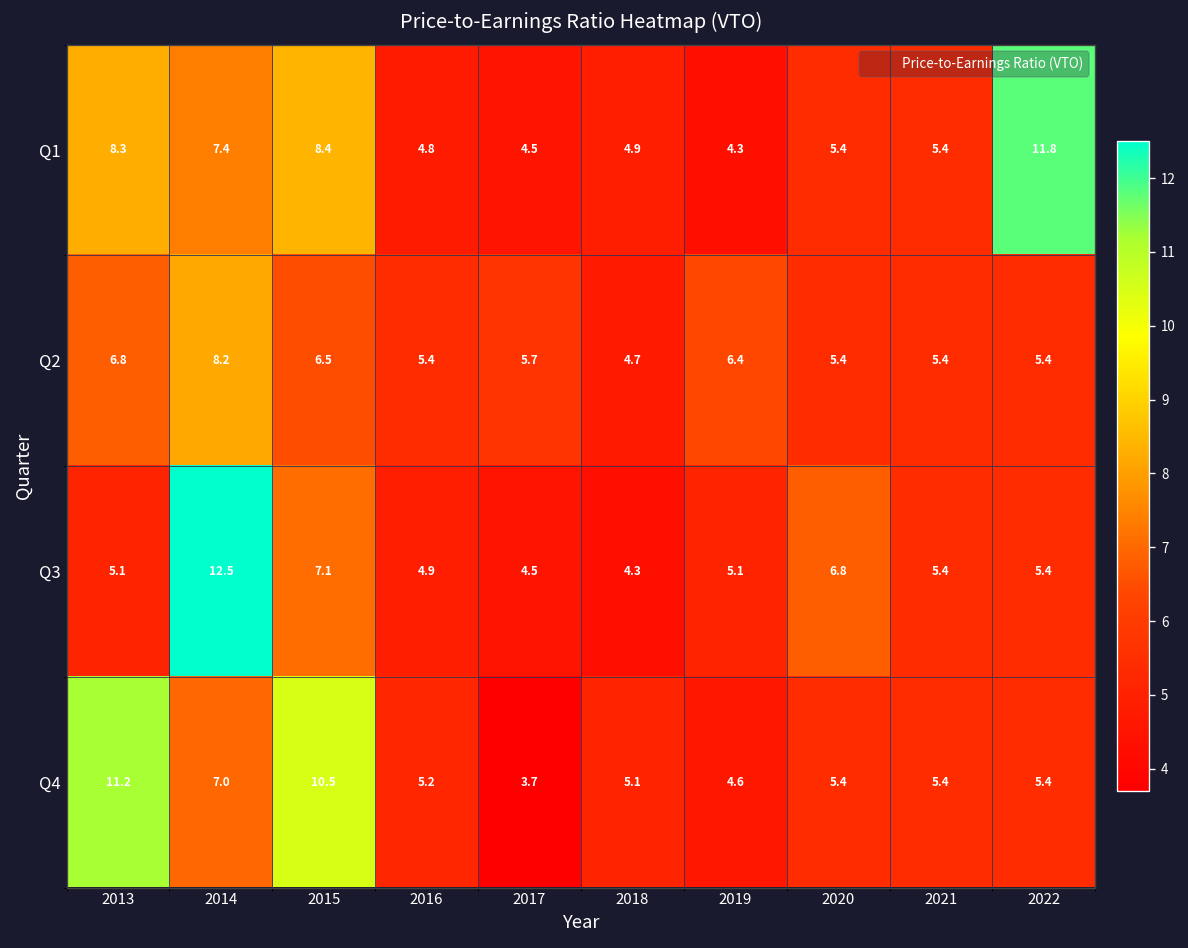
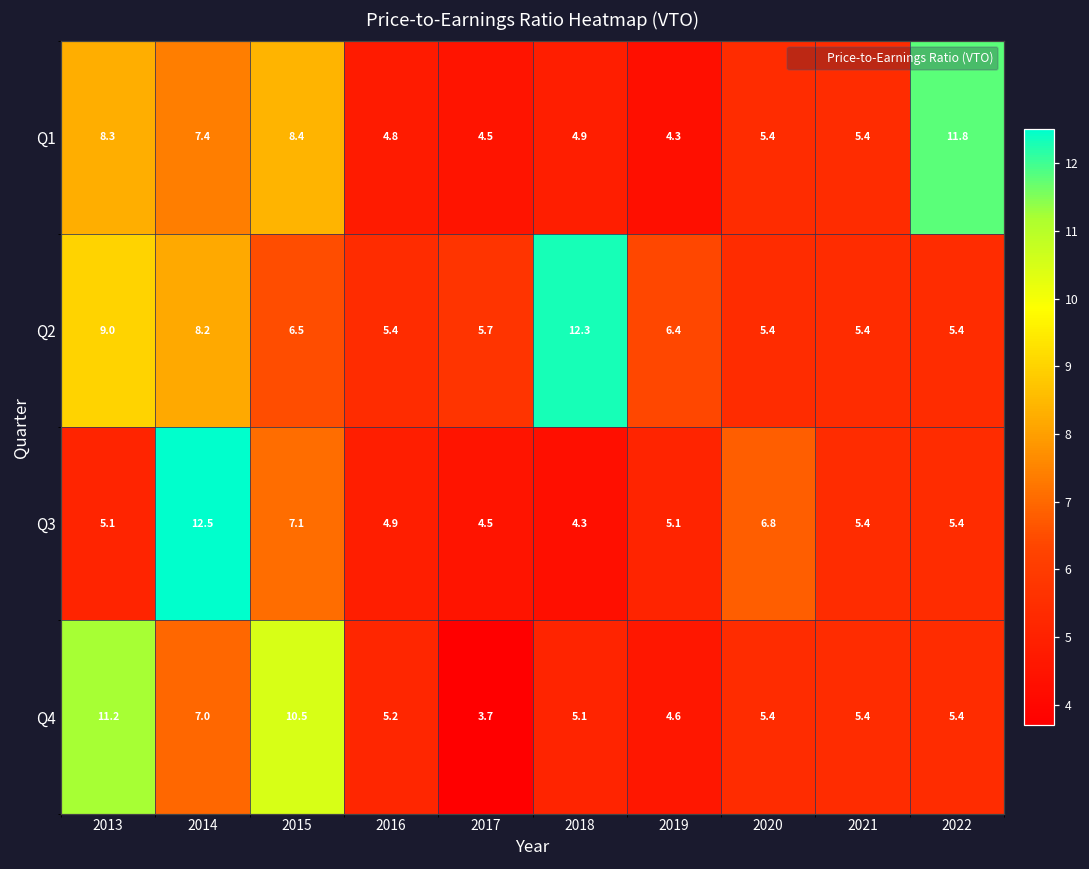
Q2, 2013: 6.8 -> 9.0
Q2, 2018: 4.7 -> 12.3
